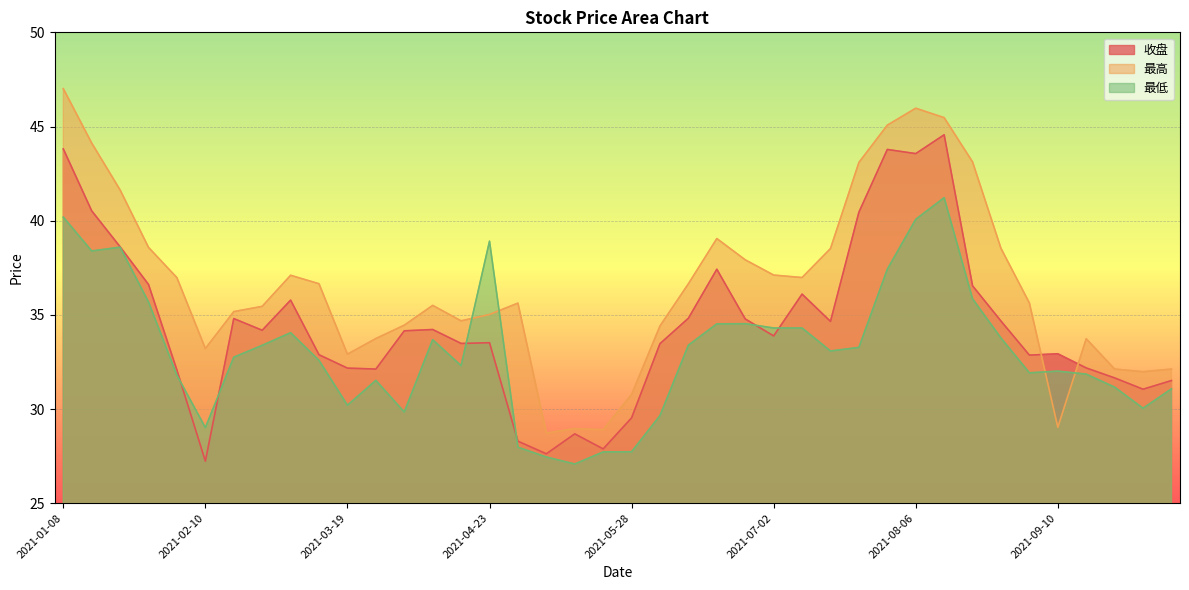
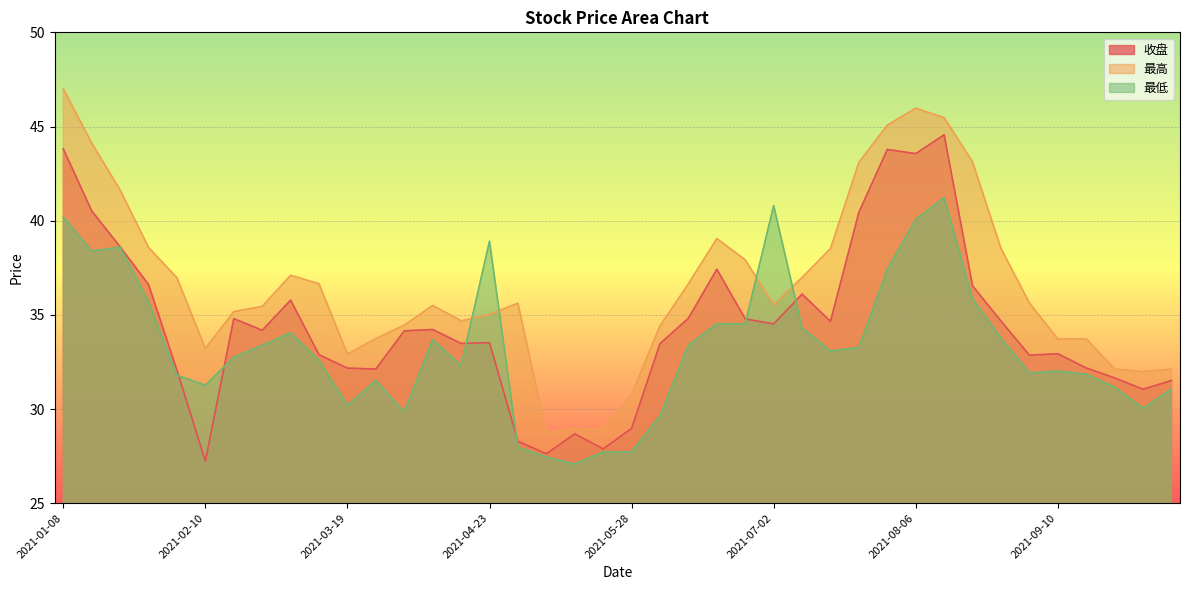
最低, 2021-02-10: 29.0 -> 31.3
收盘, 2021-05-28: 29.5 -> 29.0
收盘, 2021-07-02: 33.9 -> 34.5
最高, 2021-07-02: 37.1 -> 35.5
最低, 2021-07-02: 34.3 -> 40.8
最高, 2021-09-10: 29.0 -> 33.7
